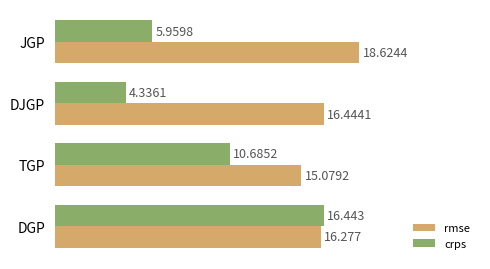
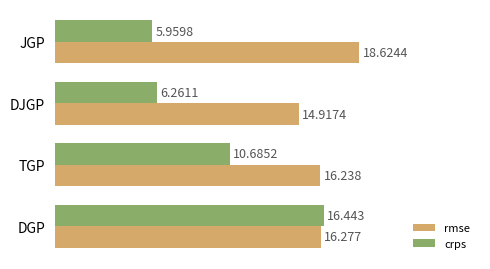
crps, DJGP: 4.3361 -> 6.2611
rmse, DJGP: 16.4441 -> 14.9174
rmse, TGP: 15.0792 -> 16.238
